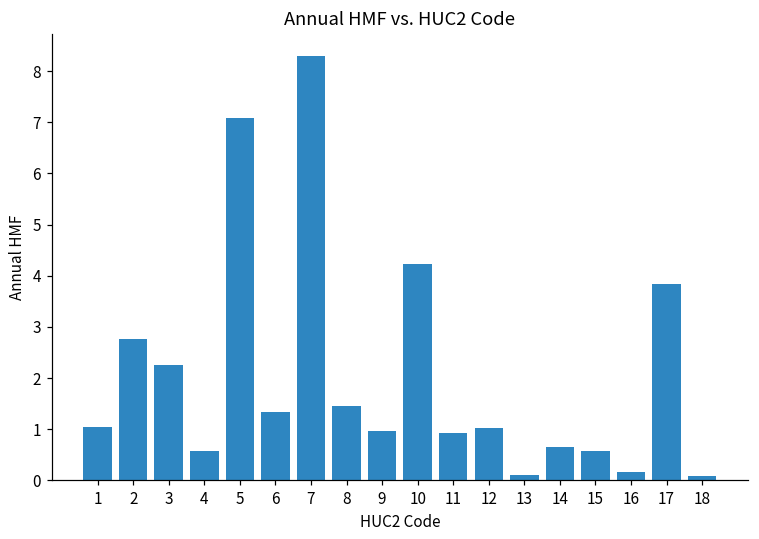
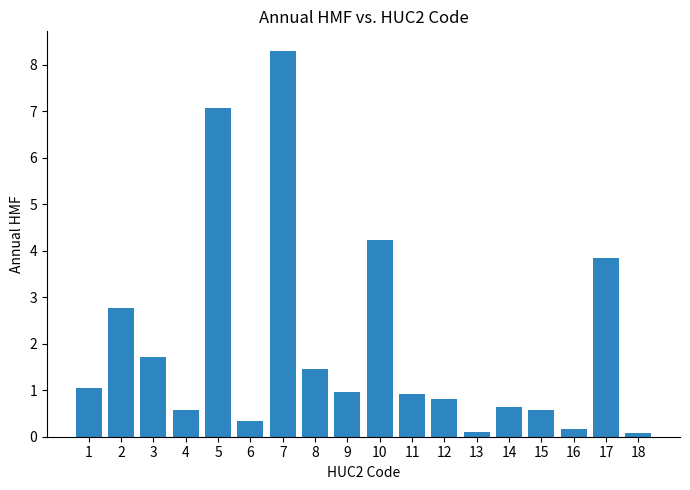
3: 2.3 -> 1.7
6: 1.3 -> 0.3
12: 1.0 -> 0.8
